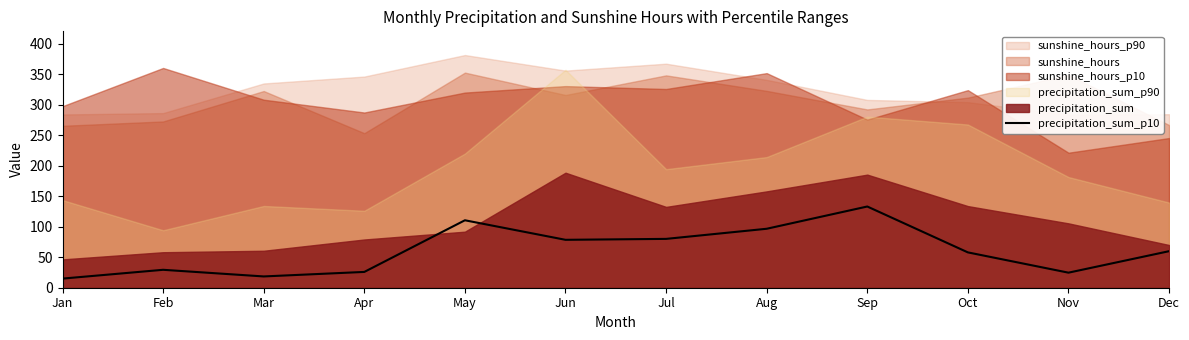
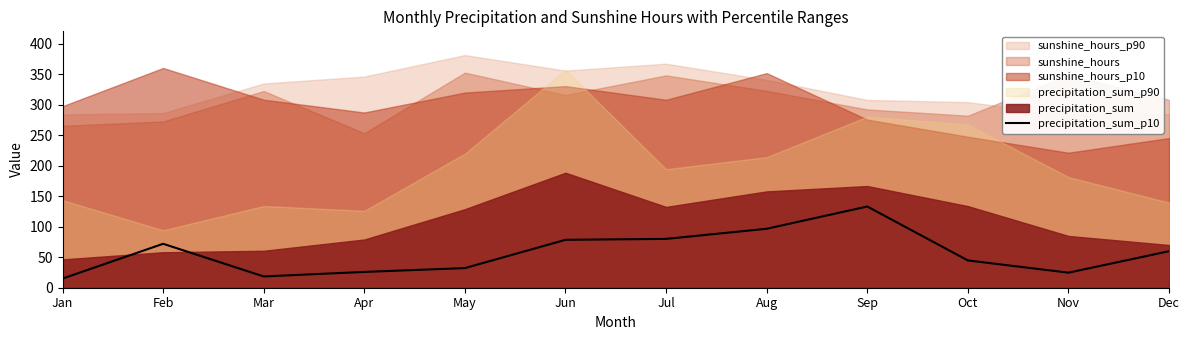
precipitation_sum_p10, Feb: 30 -> 70
precipitation_sum_p10, May: 110 -> 30
precipitation_sum, May: 90 -> 130
sunshine_hours_p10, Jul: 330 -> 310
precipitation_sum, Sep: 190 -> 170
precipitation_sum_p10, Oct: 60 -> 40
sunshine_hours, Oct: 310 -> 280
sunshine_hours_p10, Oct: 320 -> 250
precipitation_sum, Nov: 110 -> 80
sunshine_hours, Dec: 270 -> 310
